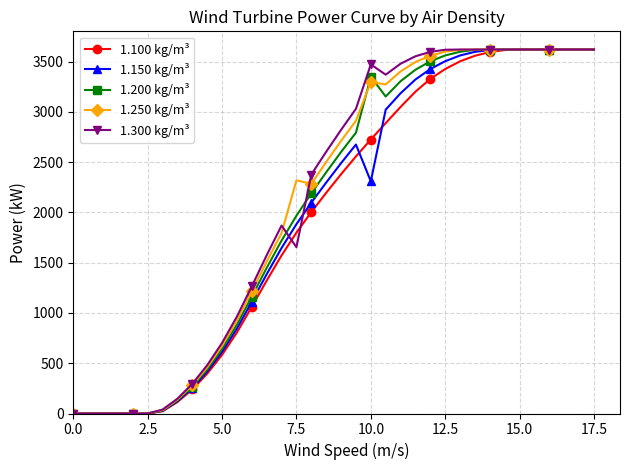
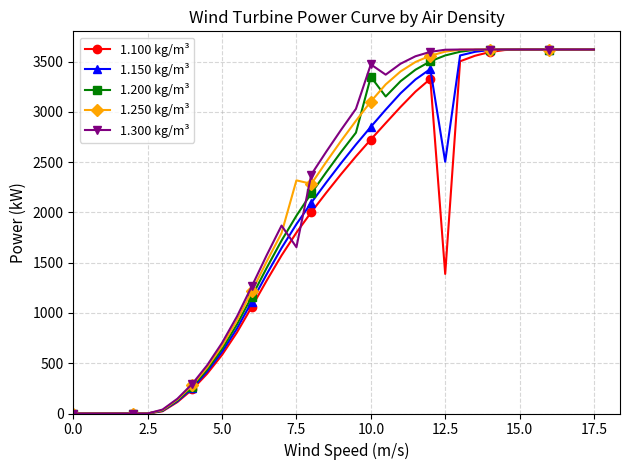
1.150 kg/m³, 10.0: 2310 -> 2850
1.250 kg/m³, 10.0: 3300 -> 3100
1.100 kg/m³, 12.5: 3430 -> 1390
1.150 kg/m³, 12.5: 3500 -> 2500
